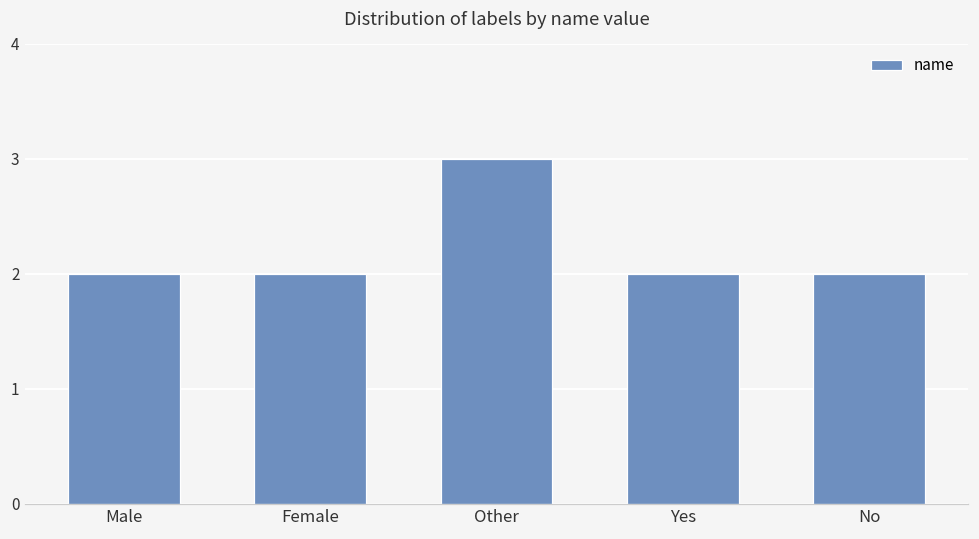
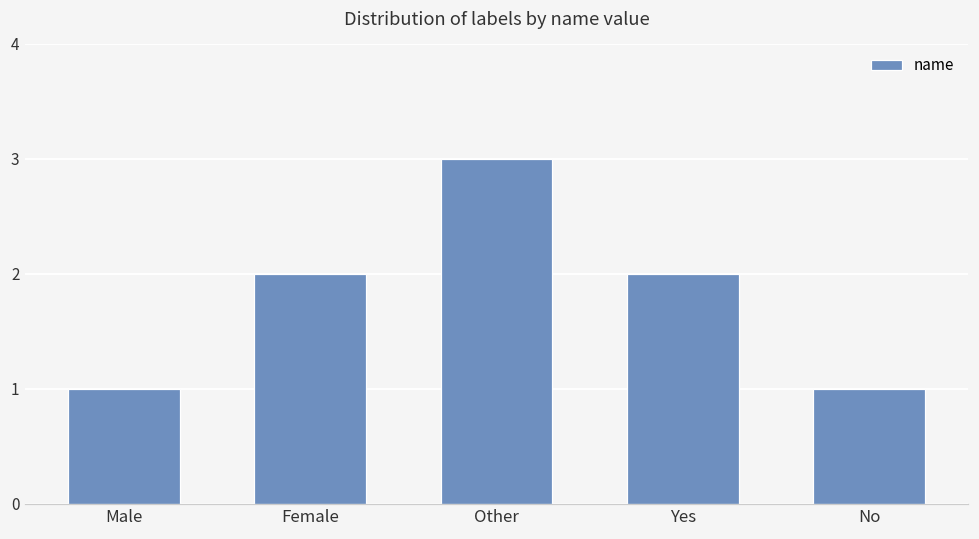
Male: 2 -> 1
No: 2 -> 1
